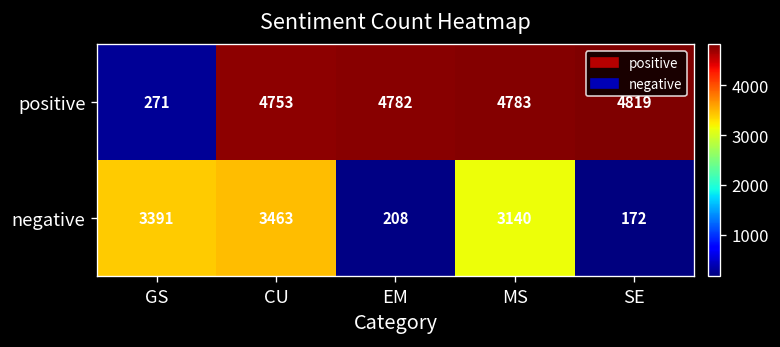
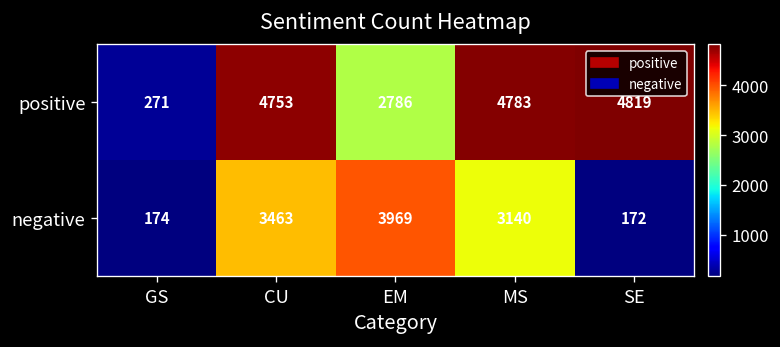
positive, EM: 4782 -> 2786
negative, GS: 3391 -> 174
negative, EM: 208 -> 3969
